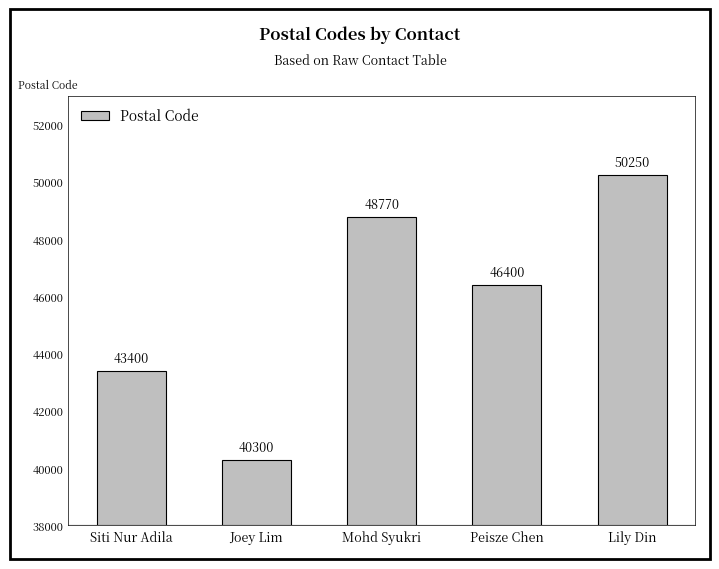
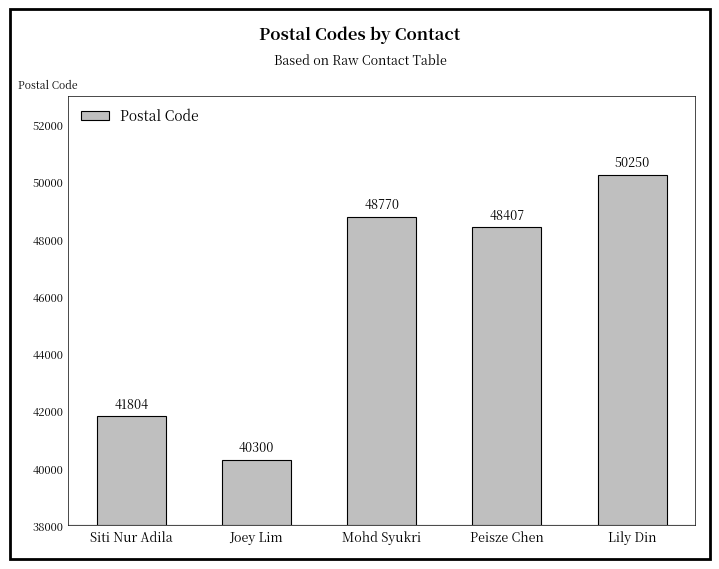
Siti Nur Adila: 43400 -> 41804
Peisze Chen: 46400 -> 48407
